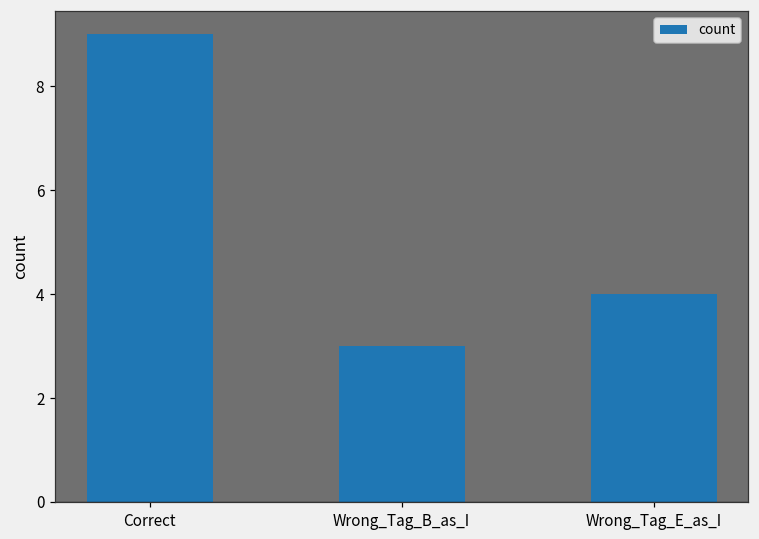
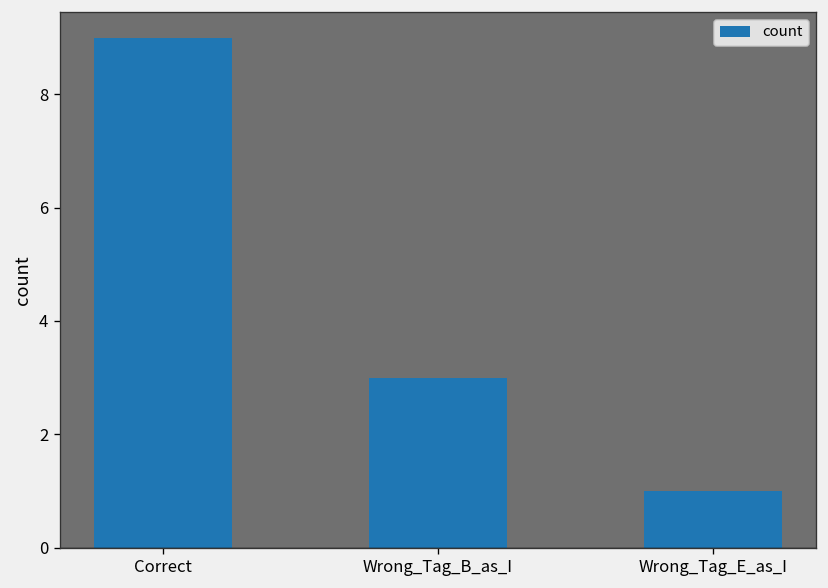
Wrong_Tag_E_as_I: 4 -> 1
